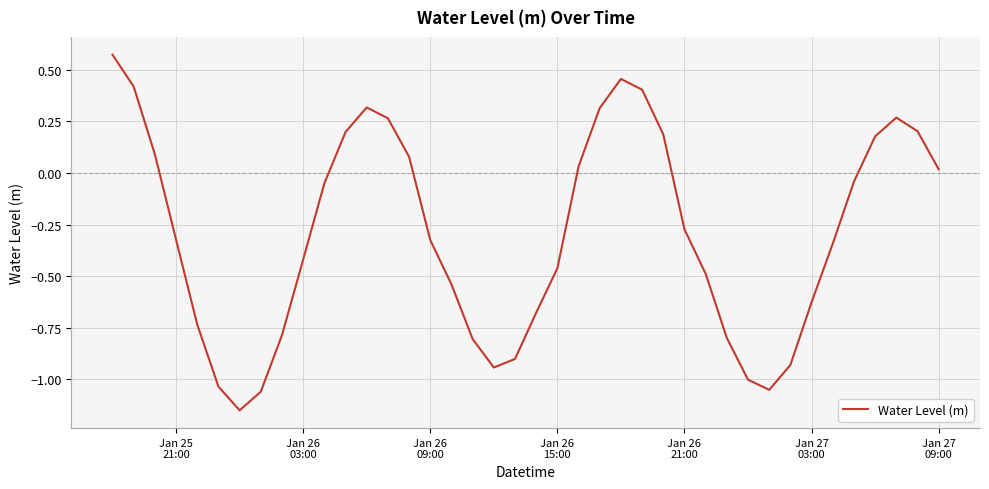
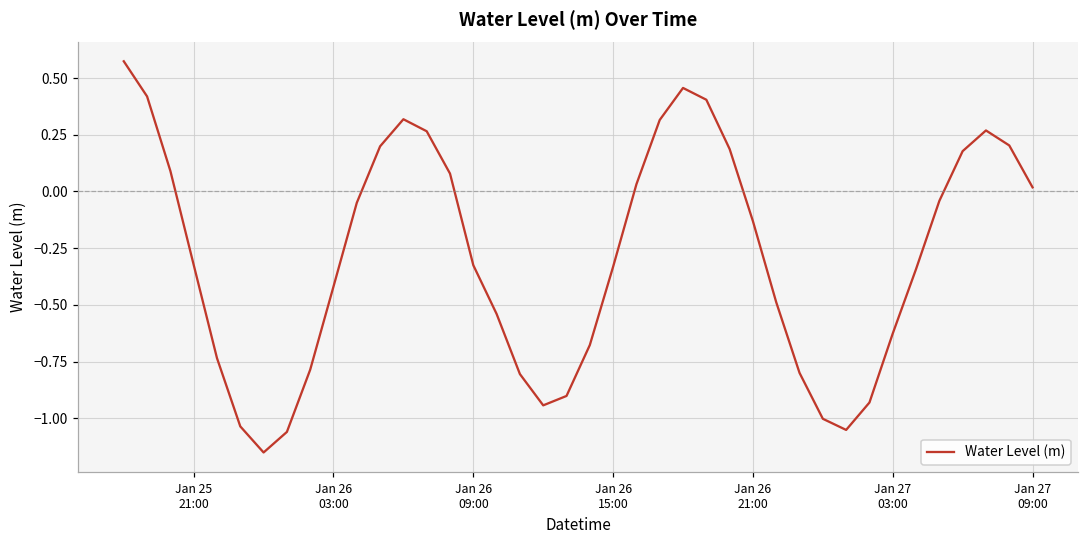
Jan 26 15:00: -0.46 -> -0.33
Jan 26 21:00: -0.27 -> -0.13
